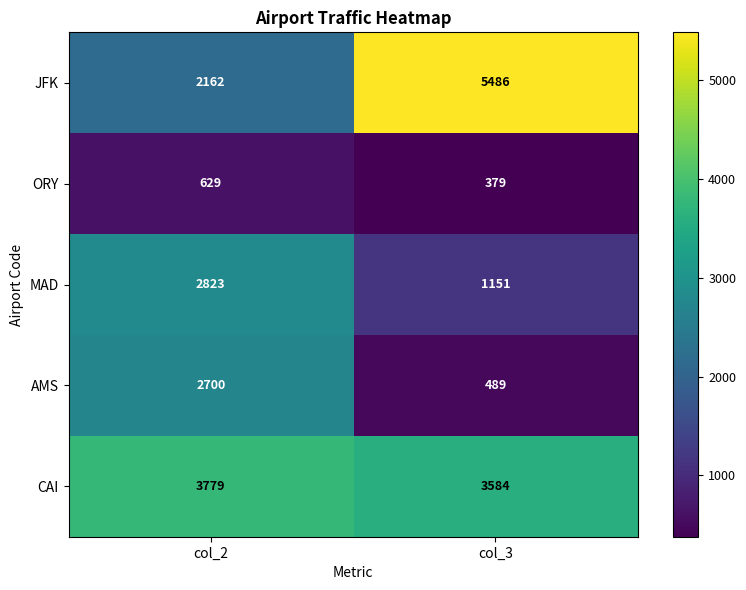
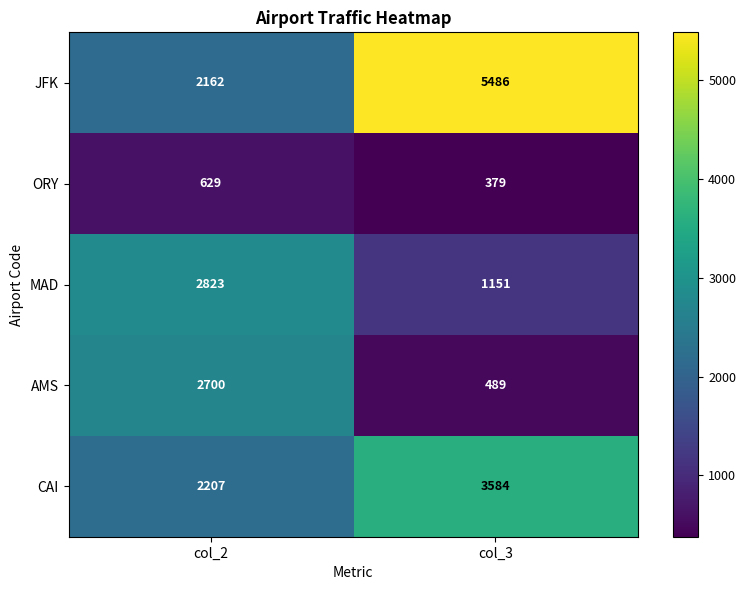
CAI, col_2: 3779 -> 2207
